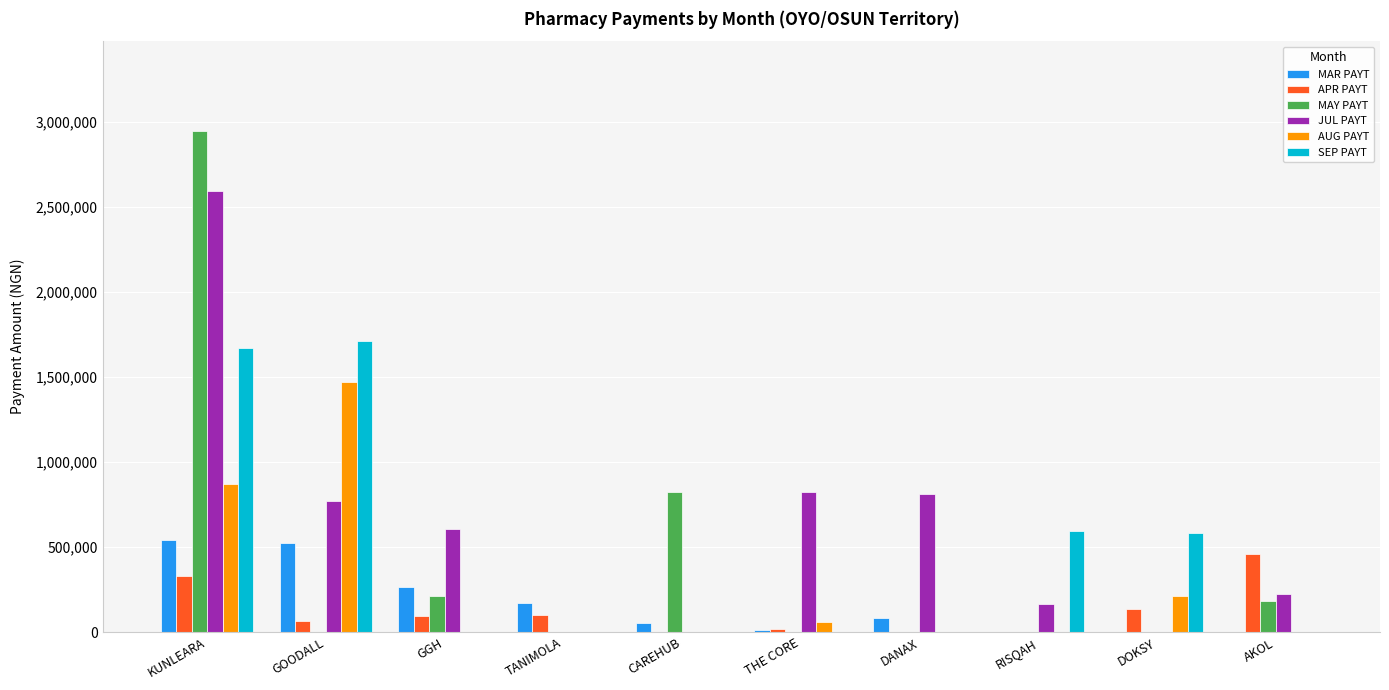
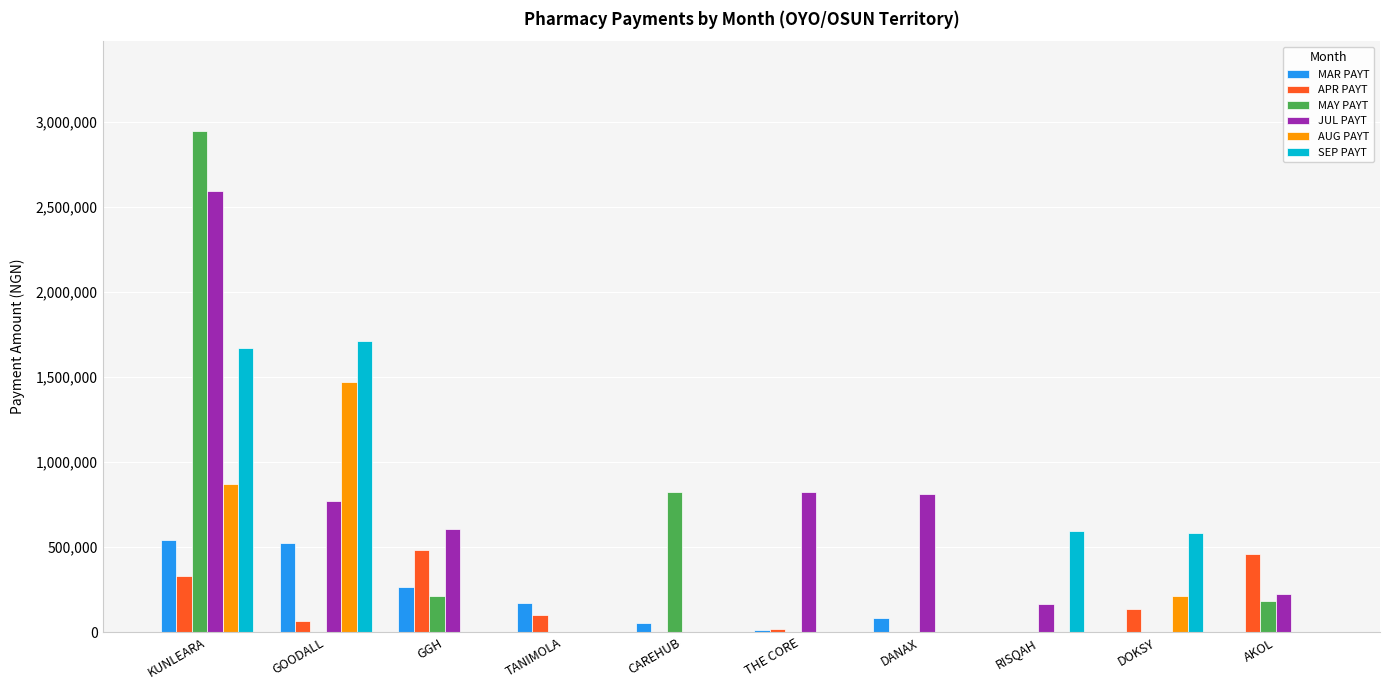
APR PAYT, GGH: 90,000 -> 480,000
AUG PAYT, THE CORE: 60,000 -> 0
